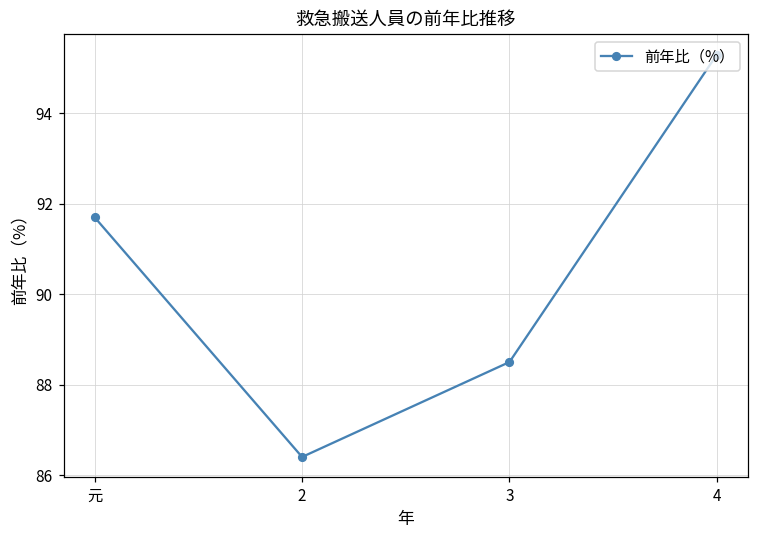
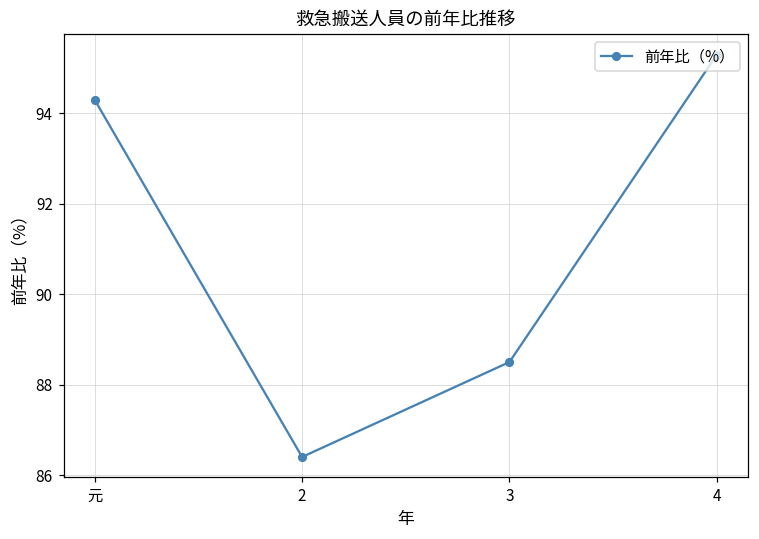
元: 91.7 -> 94.3
